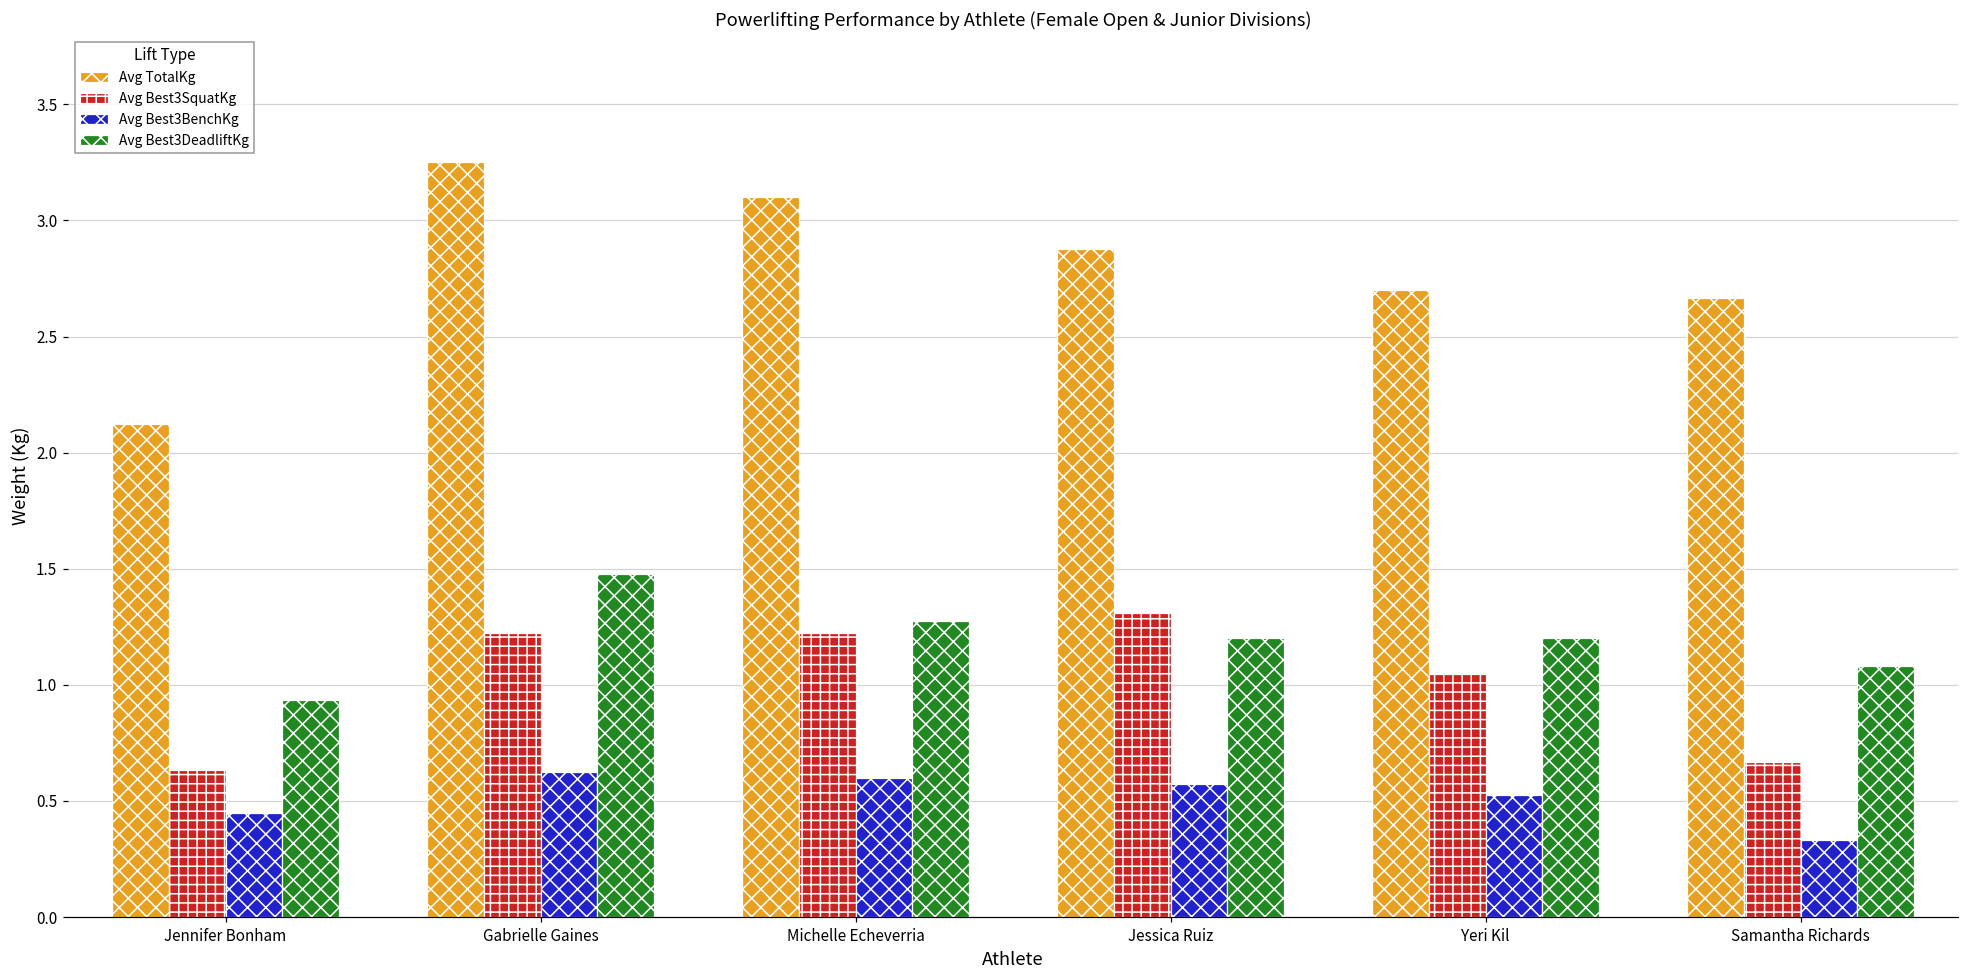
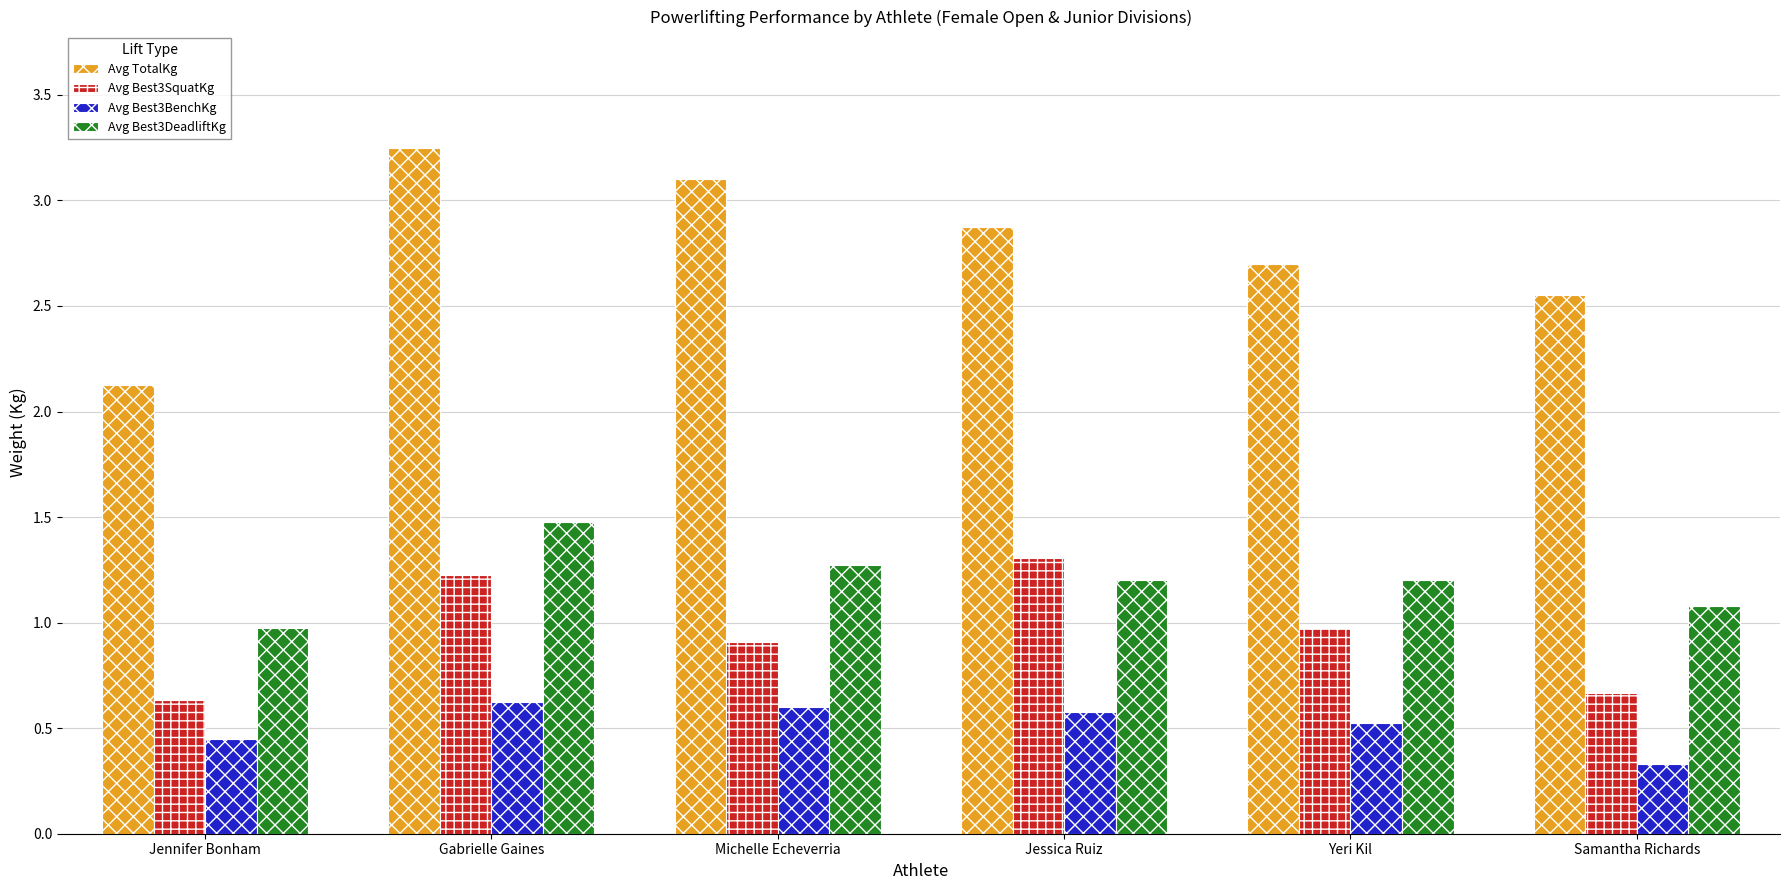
Avg Best3DeadliftKg, Jennifer Bonham: 0.94 -> 0.98
Avg Best3SquatKg, Michelle Echeverria: 1.23 -> 0.91
Avg Best3SquatKg, Yeri Kil: 1.05 -> 0.98
Avg TotalKg, Samantha Richards: 2.67 -> 2.55
